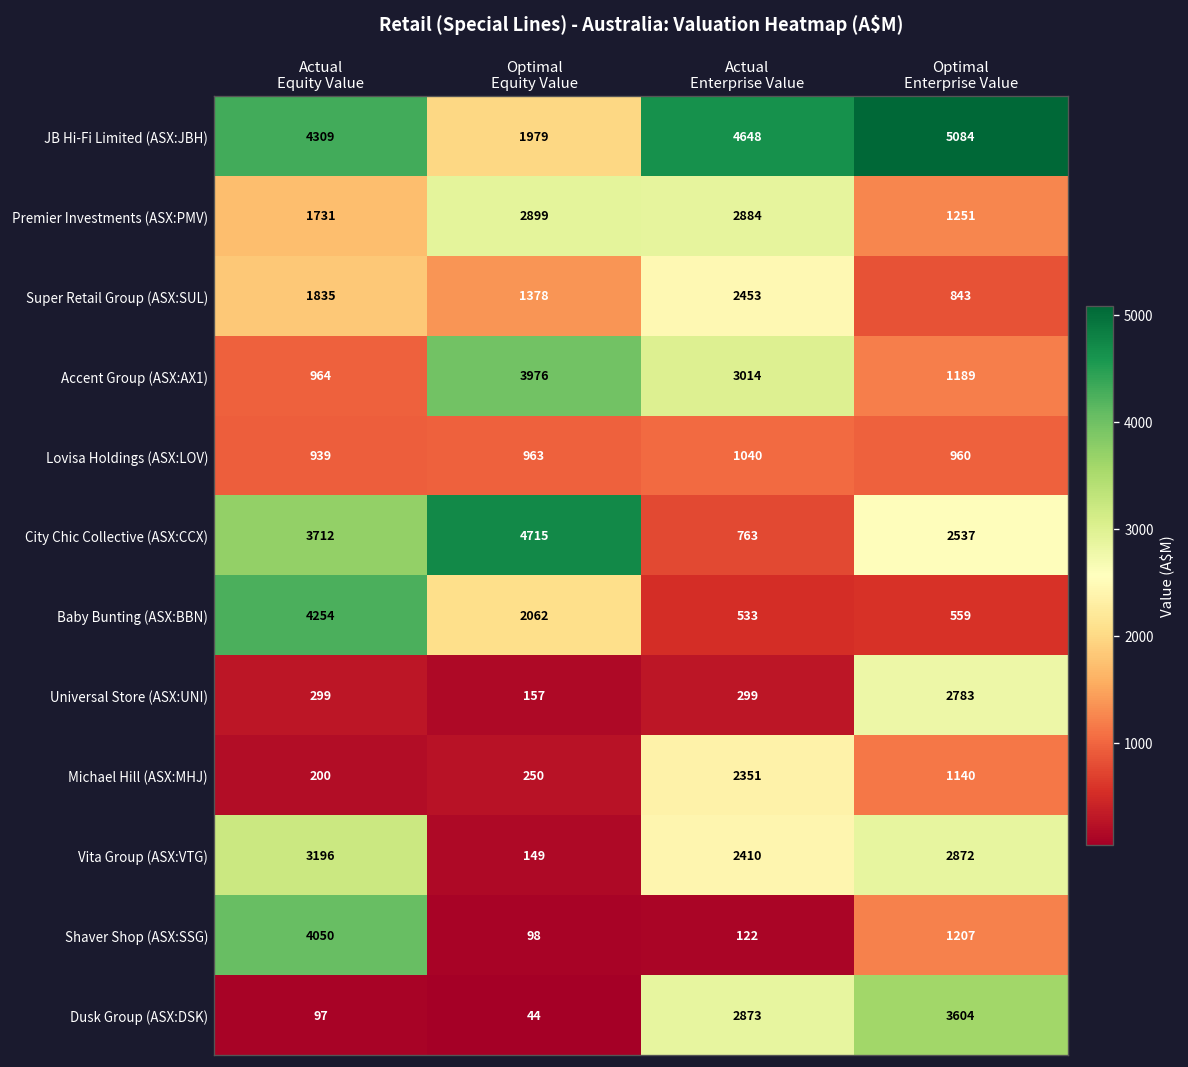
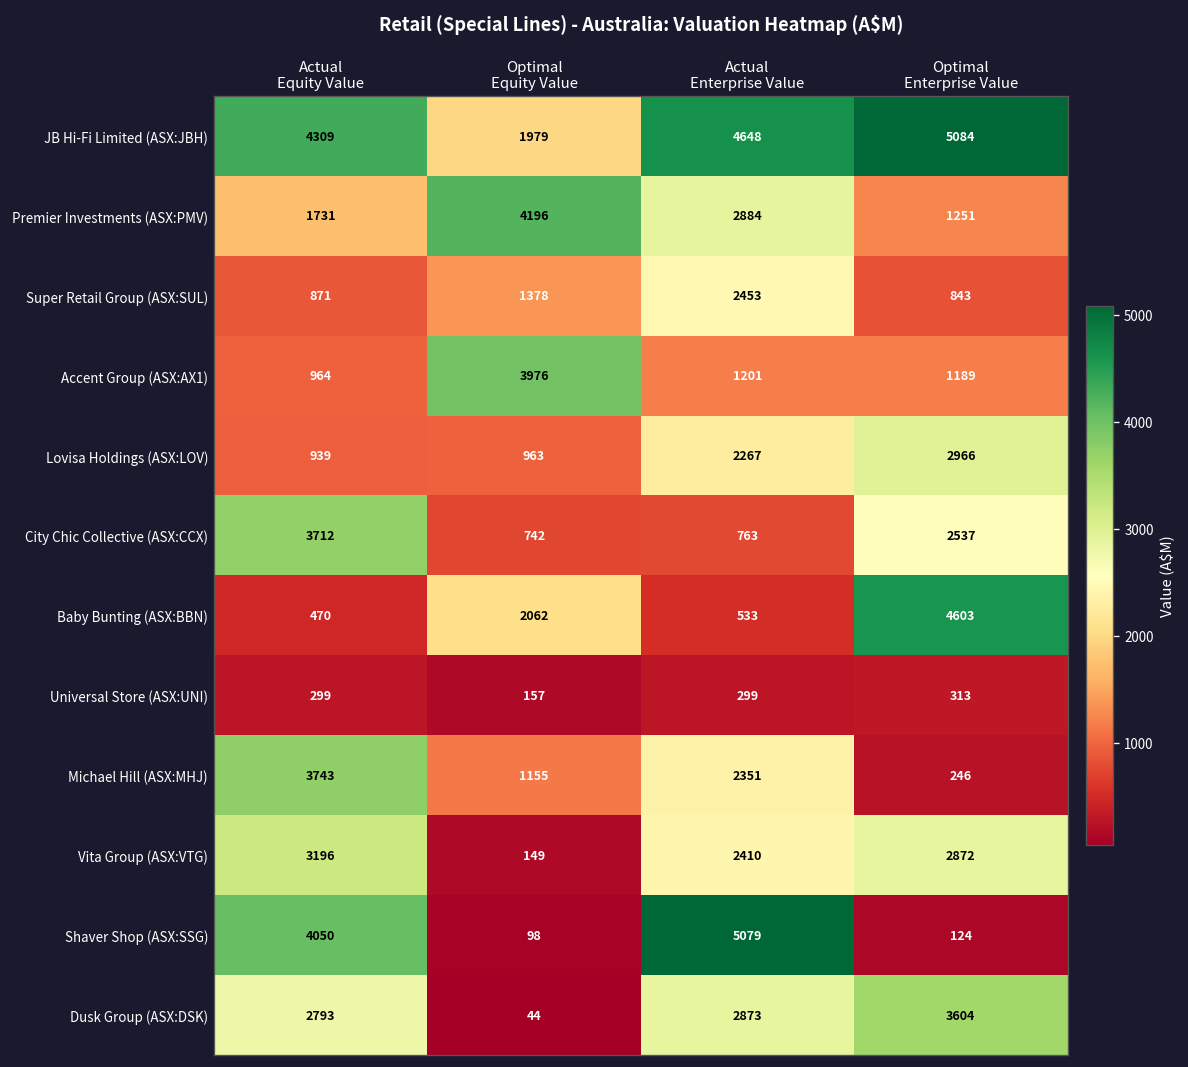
Premier Investments (ASX:PMV), Optimal Equity Value: 2899 -> 4196
Super Retail Group (ASX:SUL), Actual Equity Value: 1835 -> 871
Accent Group (ASX:AX1), Actual Enterprise Value: 3014 -> 1201
Lovisa Holdings (ASX:LOV), Actual Enterprise Value: 1040 -> 2267
Lovisa Holdings (ASX:LOV), Optimal Enterprise Value: 960 -> 2966
City Chic Collective (ASX:CCX), Optimal Equity Value: 4715 -> 742
Baby Bunting (ASX:BBN), Actual Equity Value: 4254 -> 470
Baby Bunting (ASX:BBN), Optimal Enterprise Value: 559 -> 4603
Universal Store (ASX:UNI), Optimal Enterprise Value: 2783 -> 313
Michael Hill (ASX:MHJ), Actual Equity Value: 200 -> 3743
Michael Hill (ASX:MHJ), Optimal Equity Value: 250 -> 1155
Michael Hill (ASX:MHJ), Optimal Enterprise Value: 1140 -> 246
Shaver Shop (ASX:SSG), Actual Enterprise Value: 122 -> 5079
Shaver Shop (ASX:SSG), Optimal Enterprise Value: 1207 -> 124
Dusk Group (ASX:DSK), Actual Equity Value: 97 -> 2793
